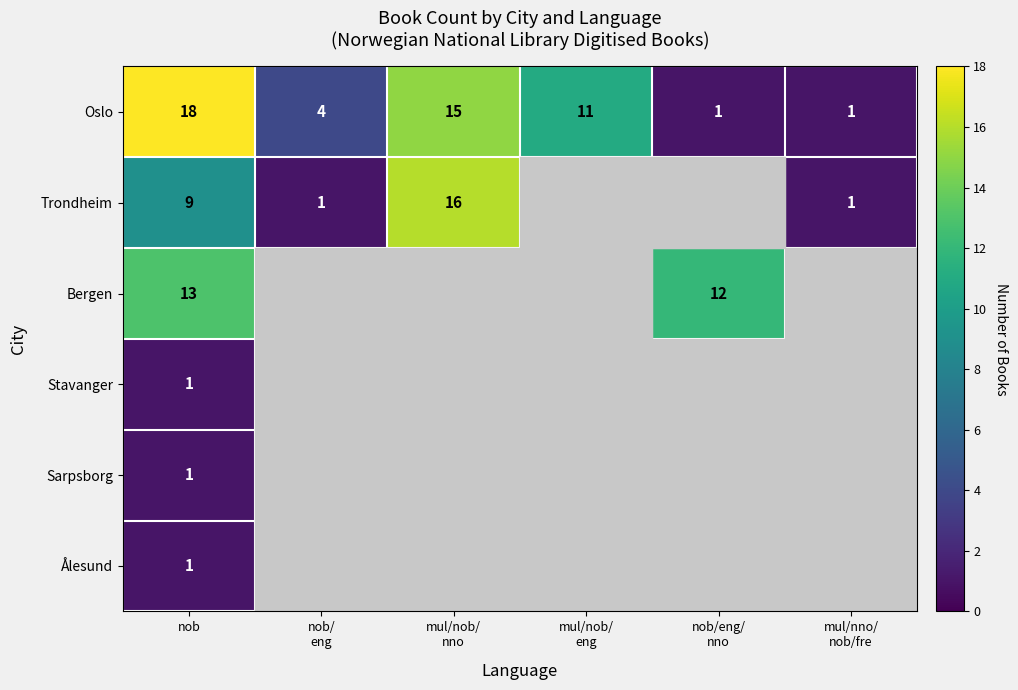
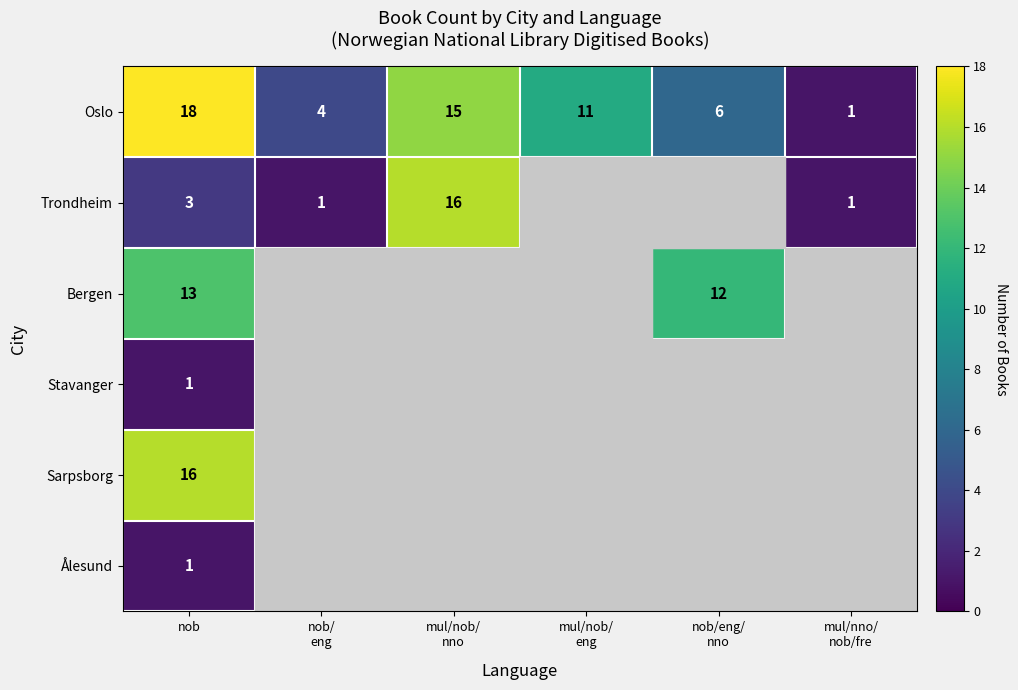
Oslo, nob/eng/ nno: 1 -> 6
Trondheim, nob: 9 -> 3
Sarpsborg, nob: 1 -> 16
